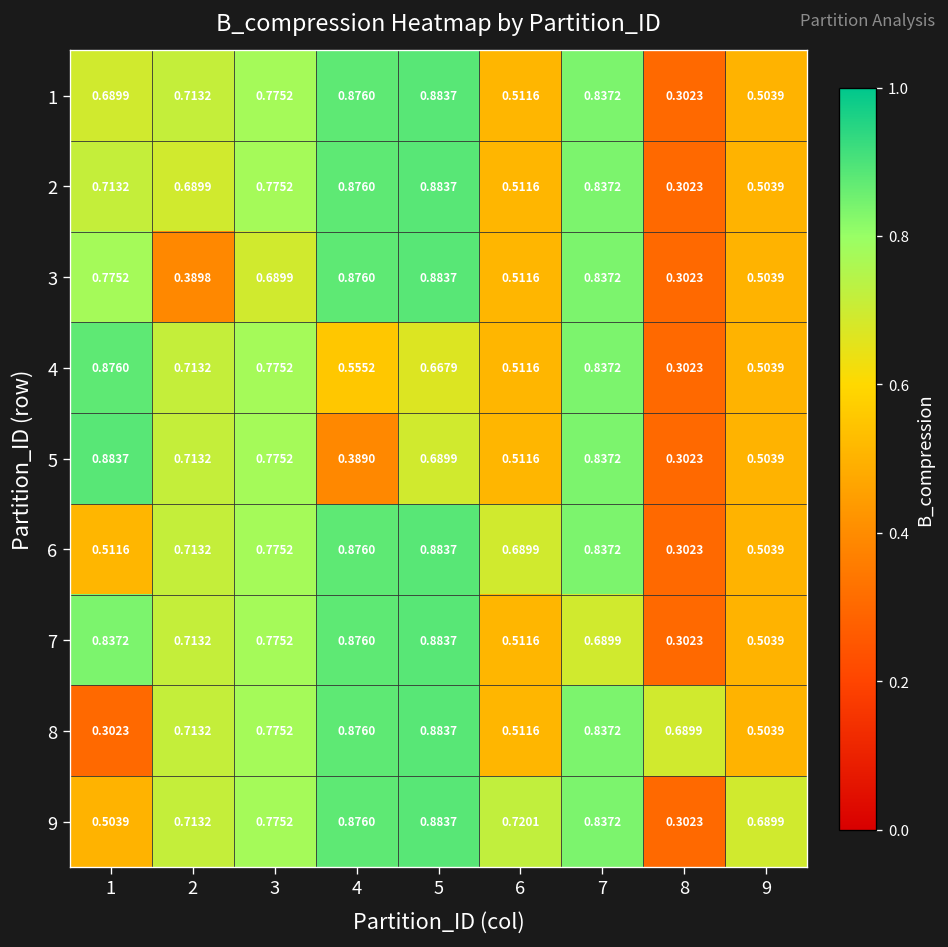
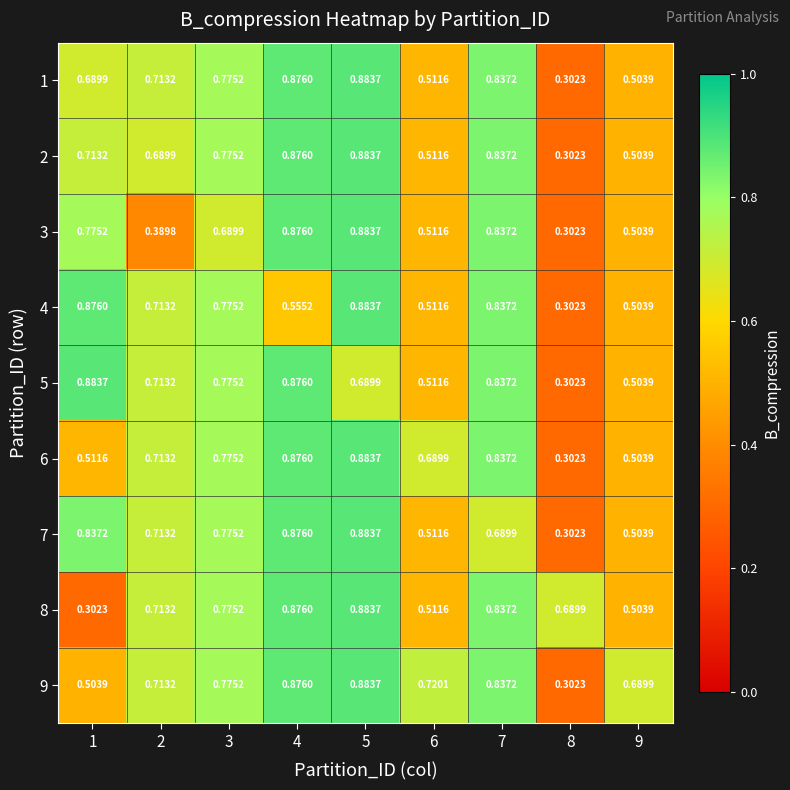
4, 5: 0.6679 -> 0.8837
5, 4: 0.3890 -> 0.8760
